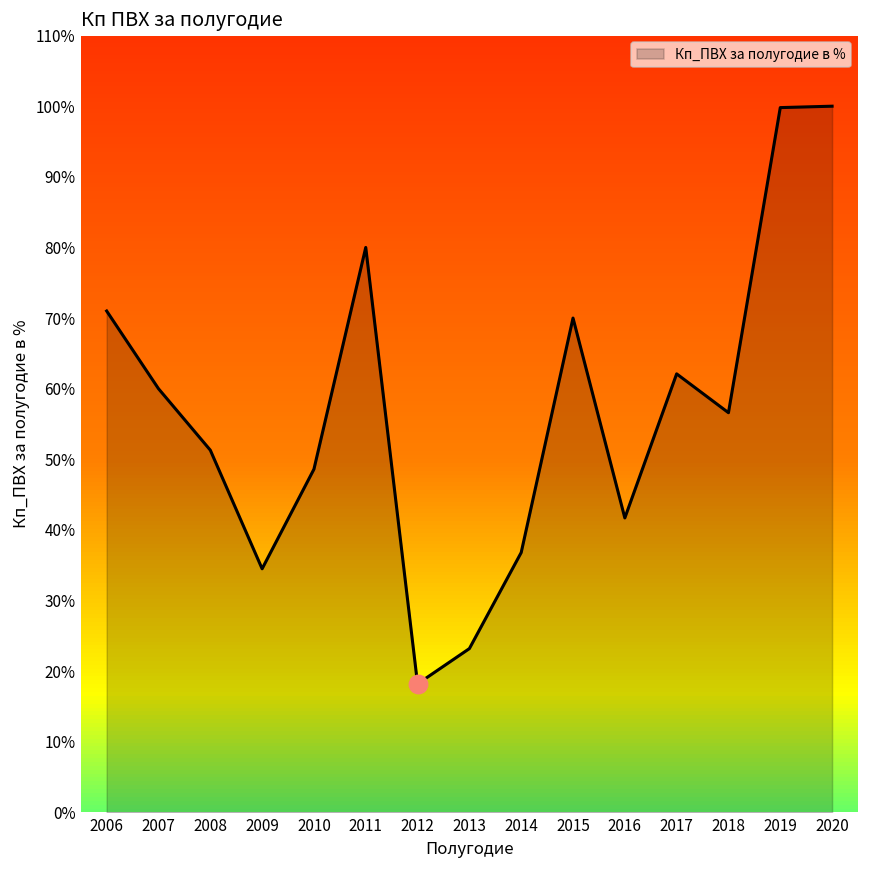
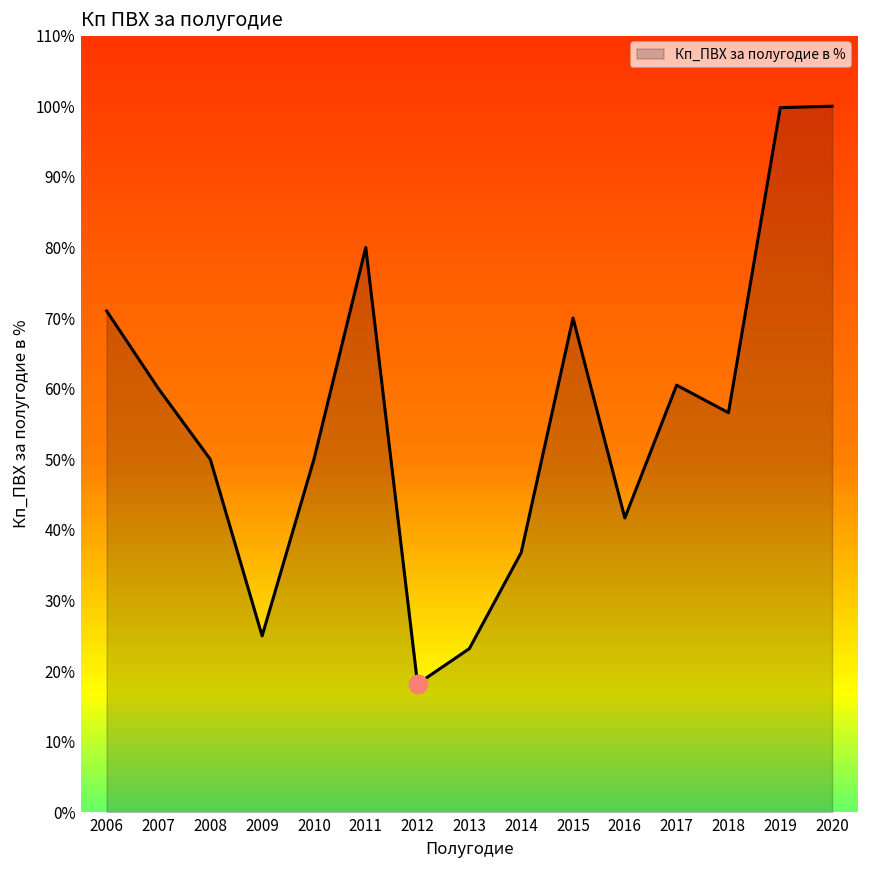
Кп_ПВХ за полугодие в %, 2008: 51% -> 50%
Кп_ПВХ за полугодие в %, 2009: 35% -> 25%
Кп_ПВХ за полугодие в %, 2010: 49% -> 50%
Кп_ПВХ за полугодие в %, 2017: 62% -> 61%
